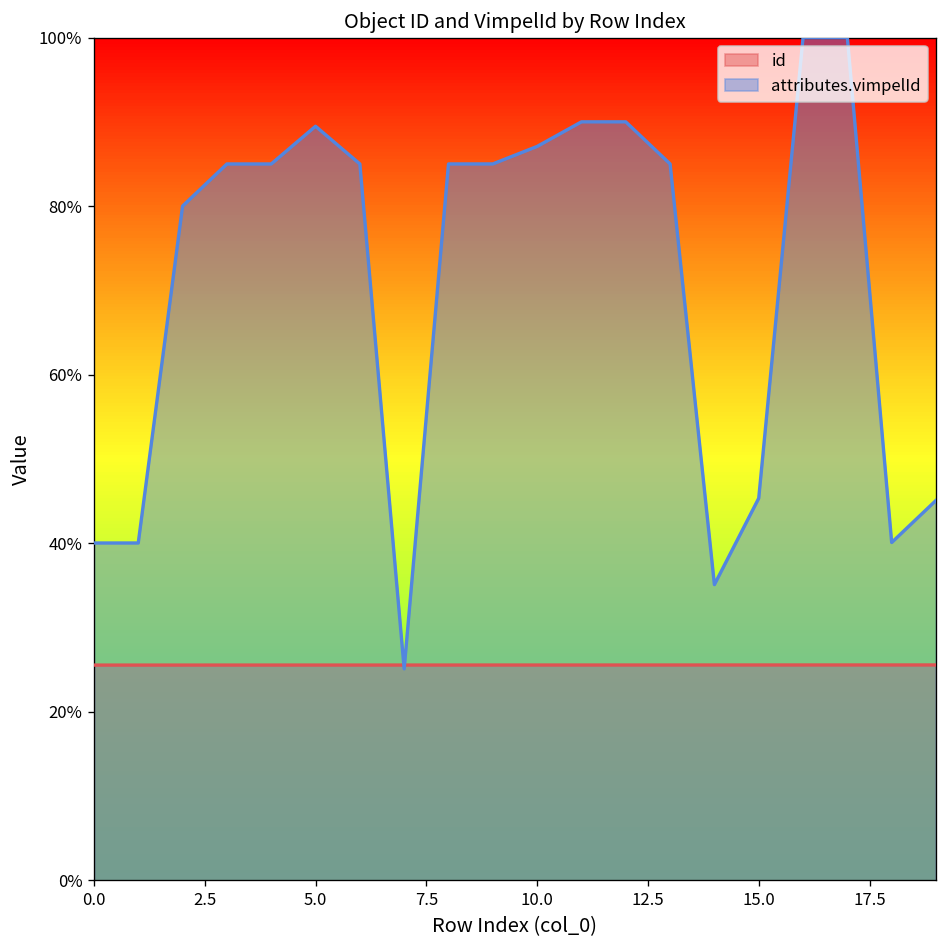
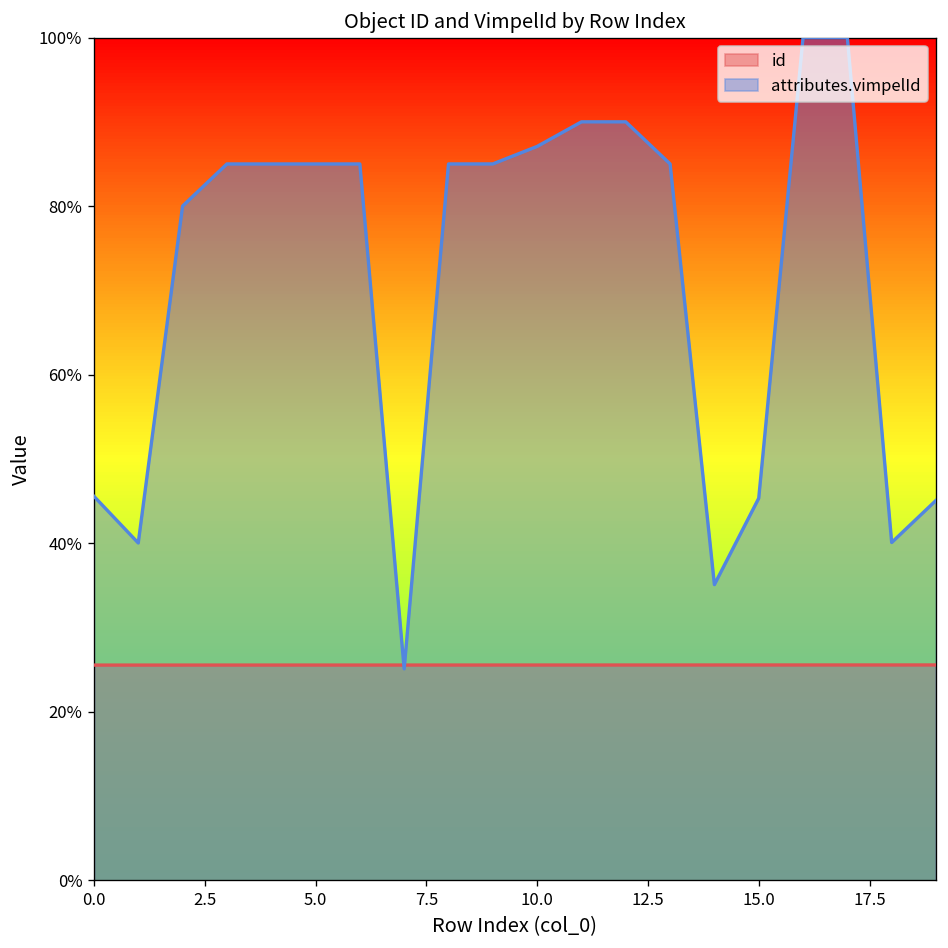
attributes.vimpelId, 0.0: 40% -> 46%
attributes.vimpelId, 5.0: 89% -> 85%
